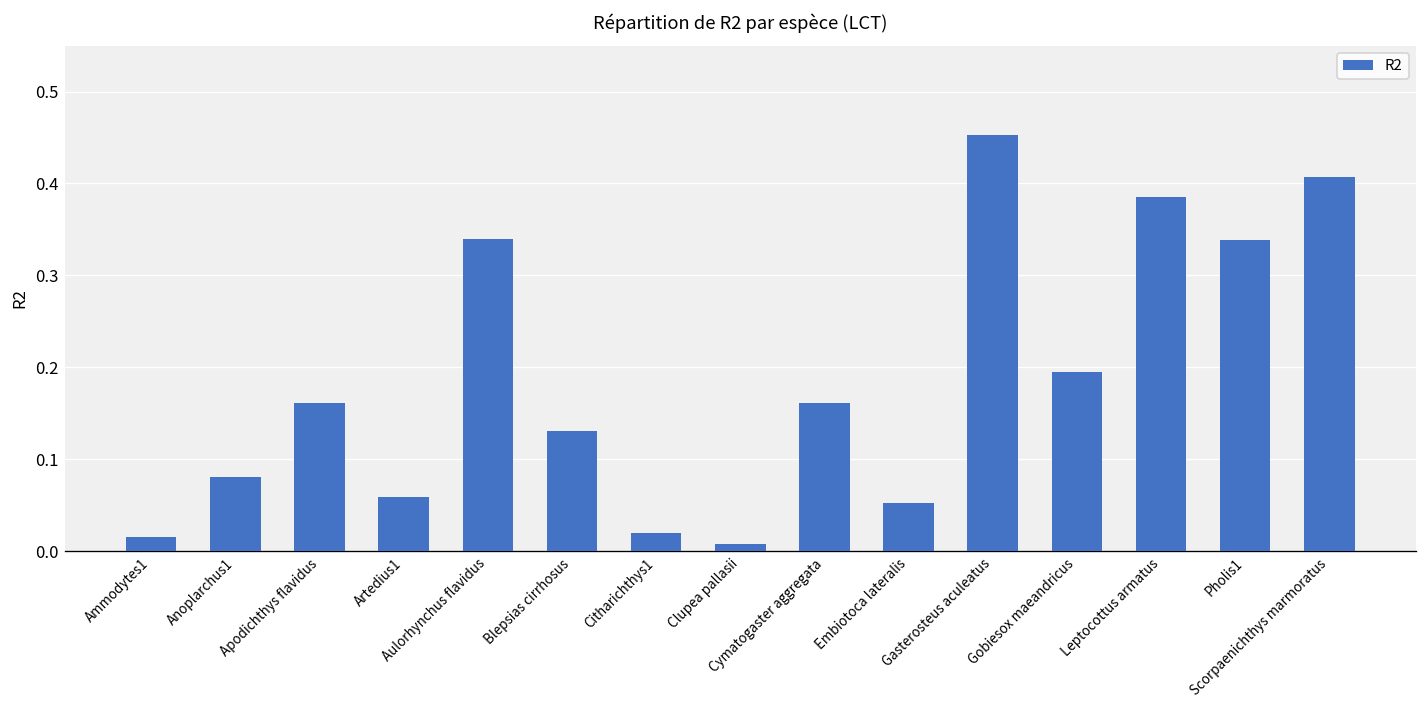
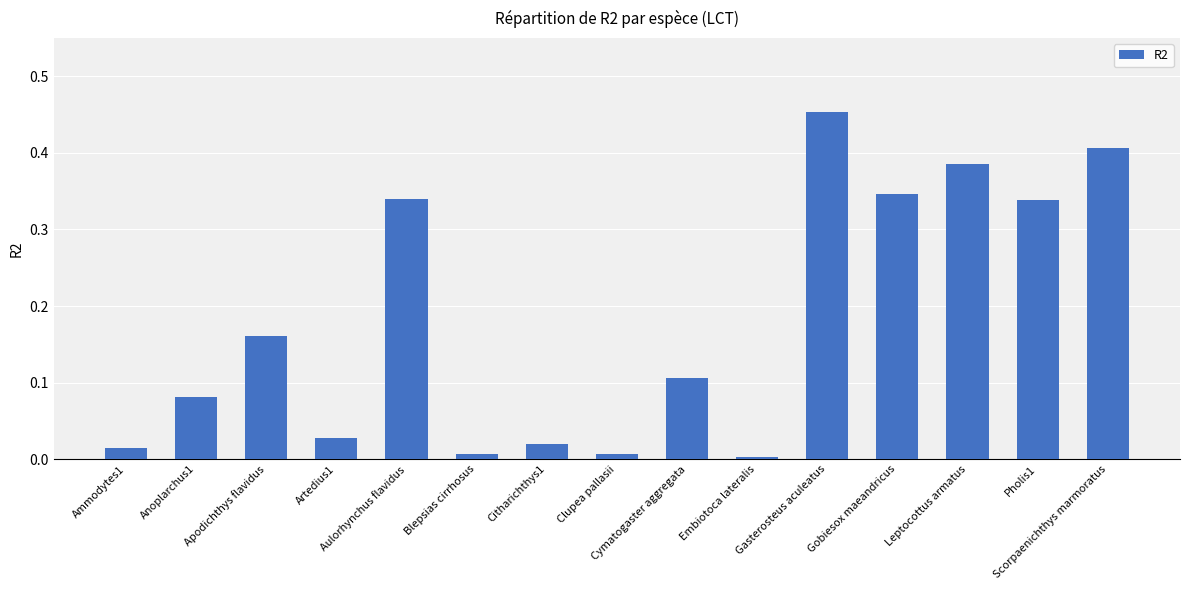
Artedius1: 0.06 -> 0.03
Blepsias cirrhosus: 0.13 -> 0.01
Cymatogaster aggregata: 0.16 -> 0.11
Embiotoca lateralis: 0.05 -> 0.00
Gobiesox maeandricus: 0.19 -> 0.35
